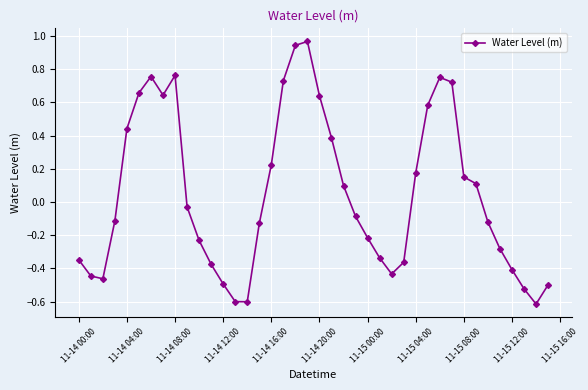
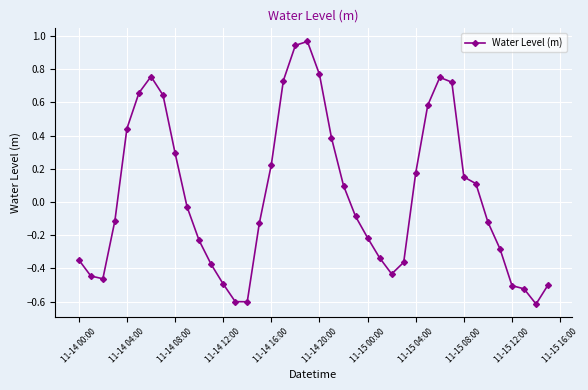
11-14 08:00: 0.76 -> 0.30
11-14 20:00: 0.64 -> 0.77
11-15 12:00: -0.41 -> -0.50
